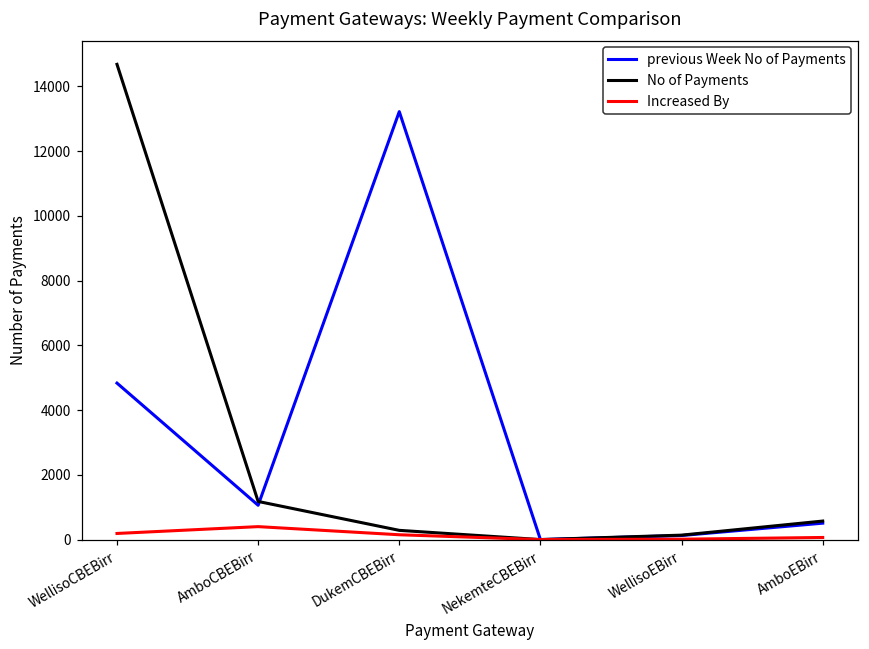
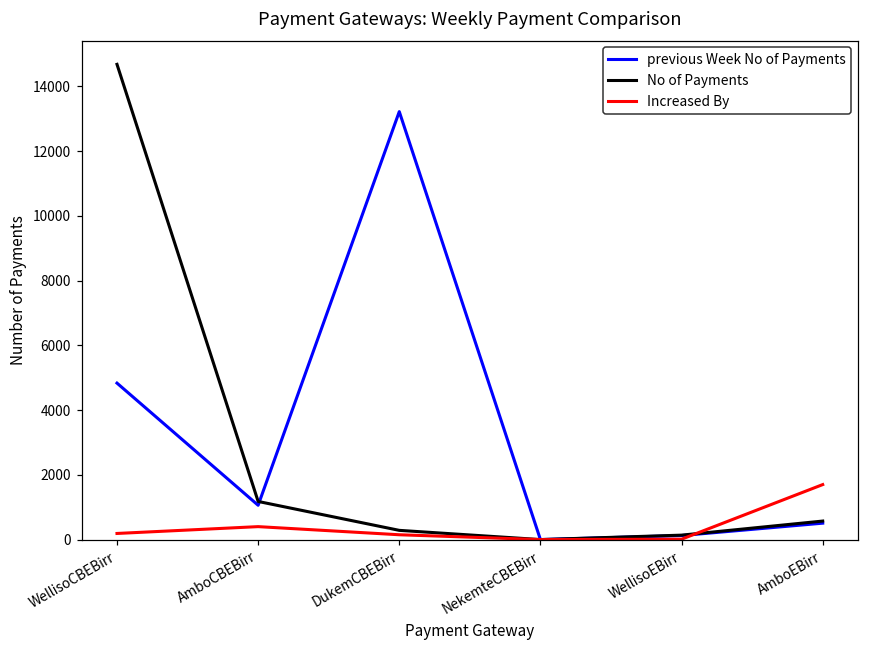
Increased By, AmboEBirr: 100 -> 1700
